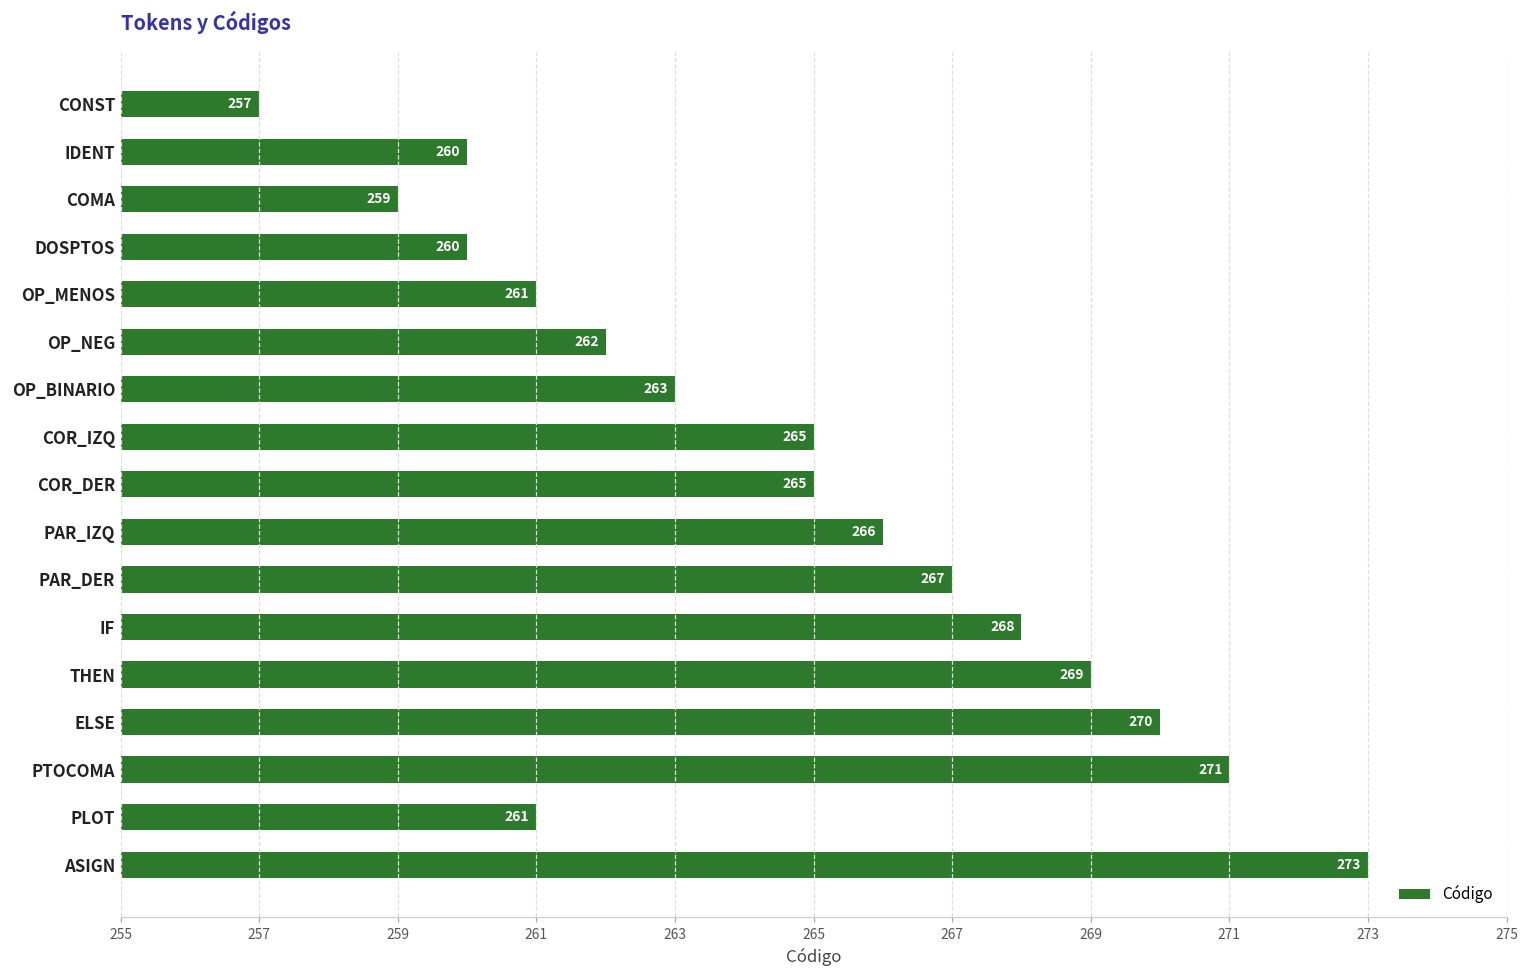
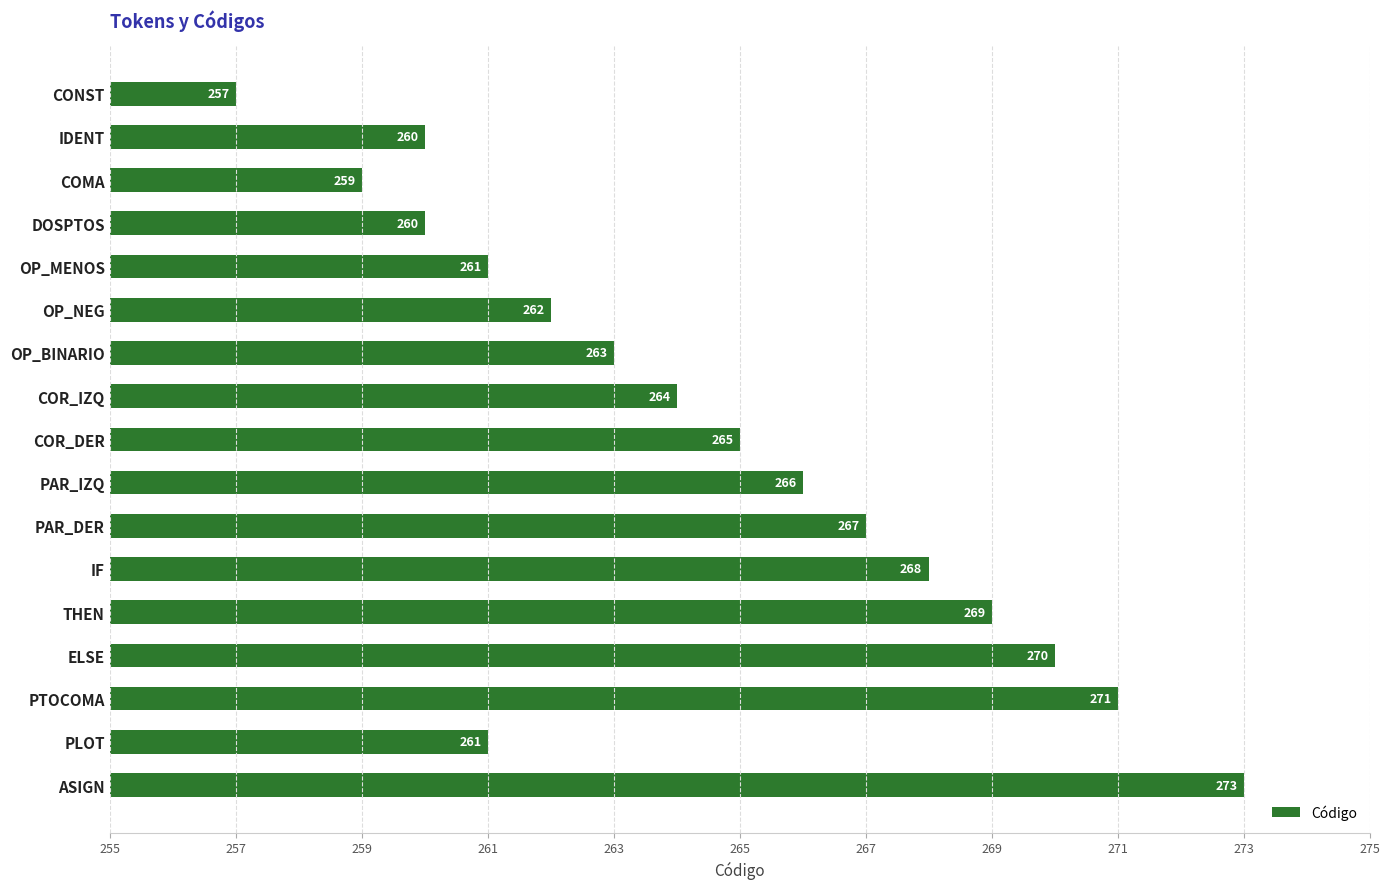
COR_IZQ: 265 -> 264
